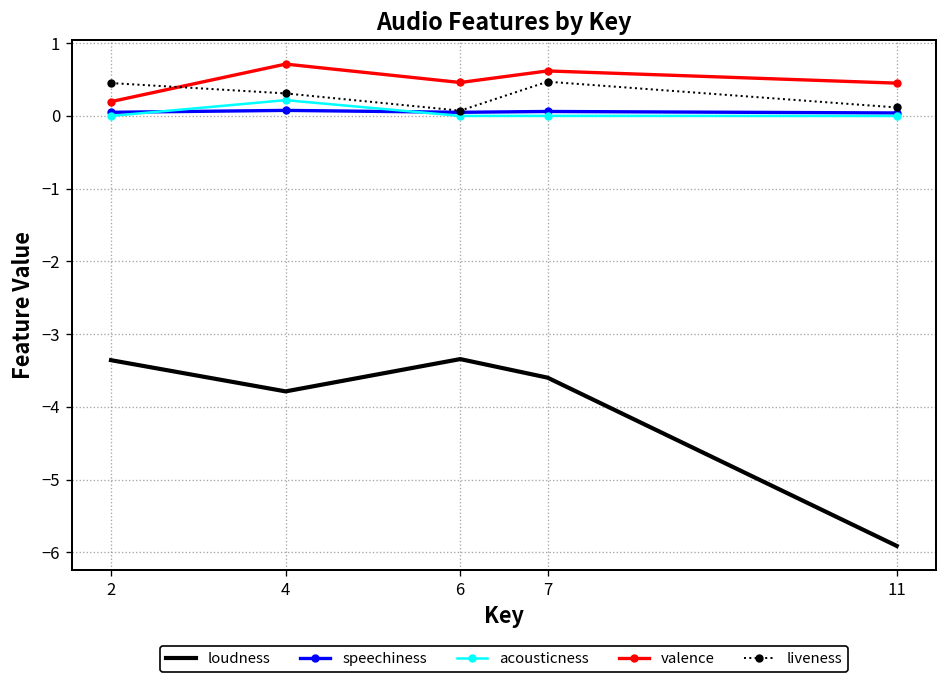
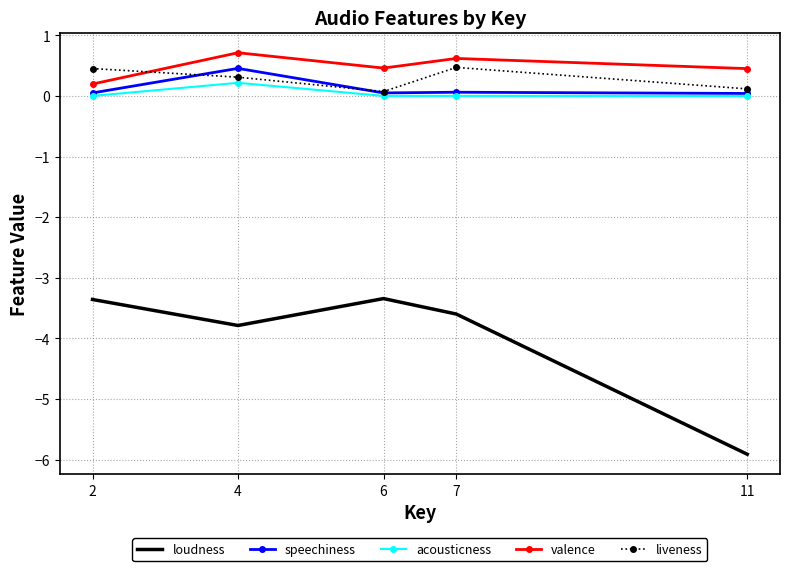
speechiness, 4: 0.1 -> 0.5
